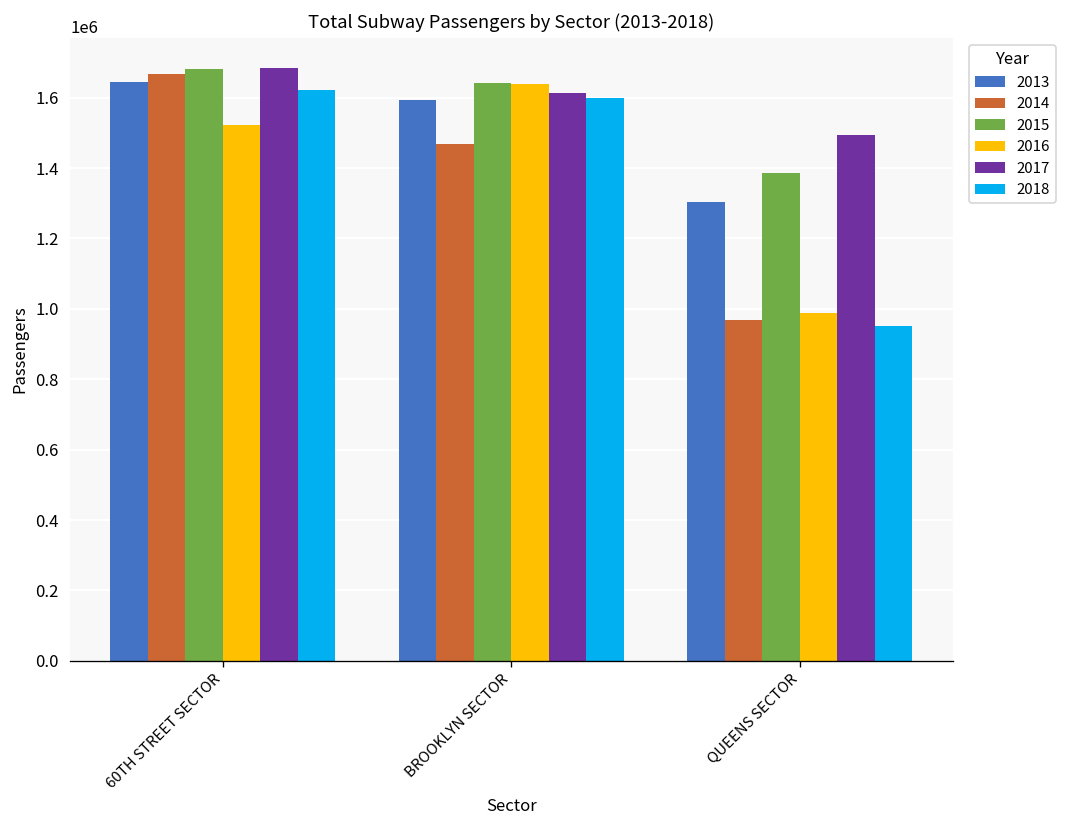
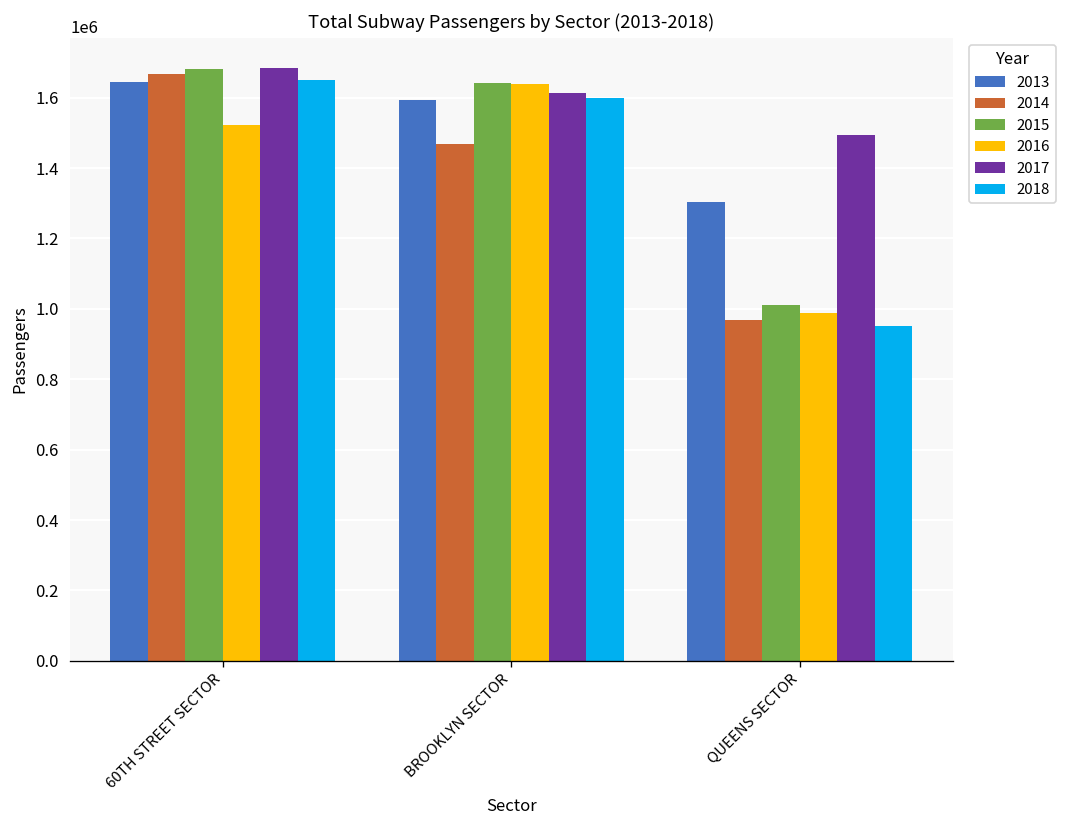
2018, 60TH STREET SECTOR: 1620000 -> 1650000
2015, QUEENS SECTOR: 1390000 -> 1010000
